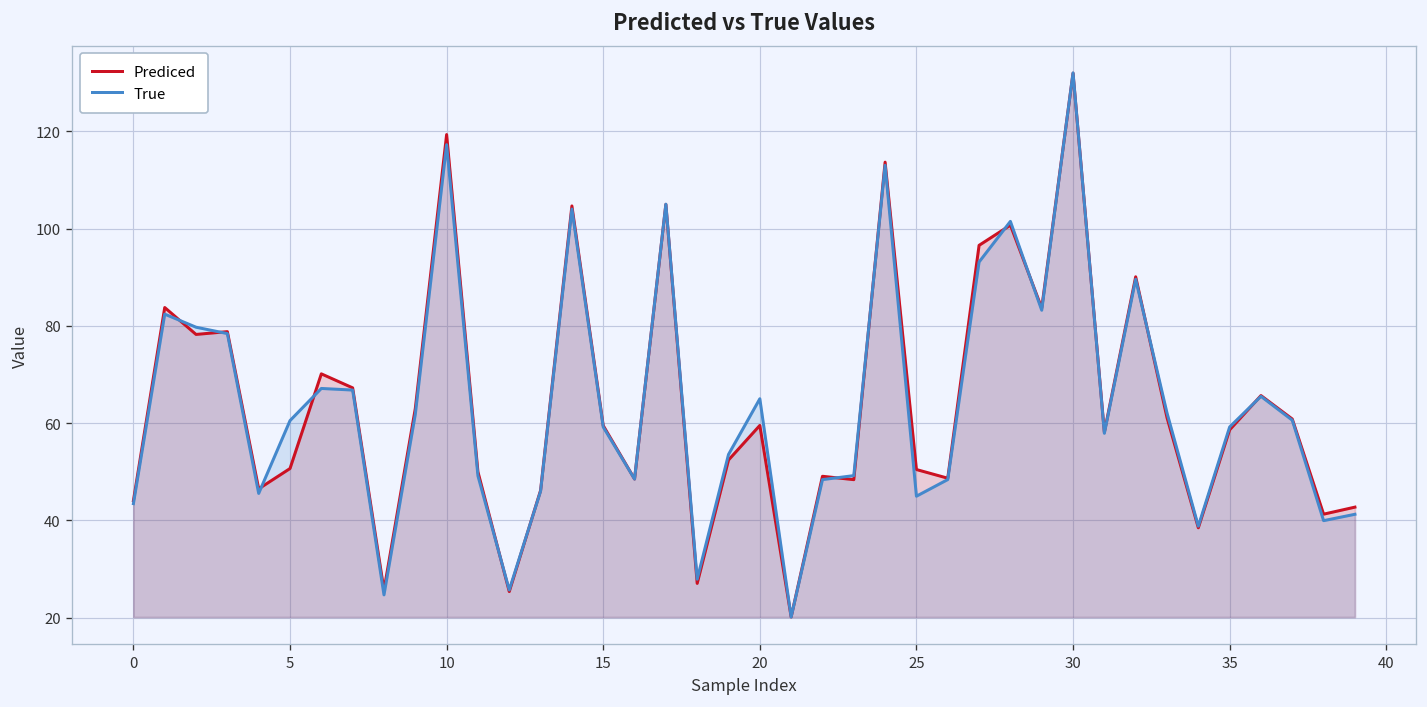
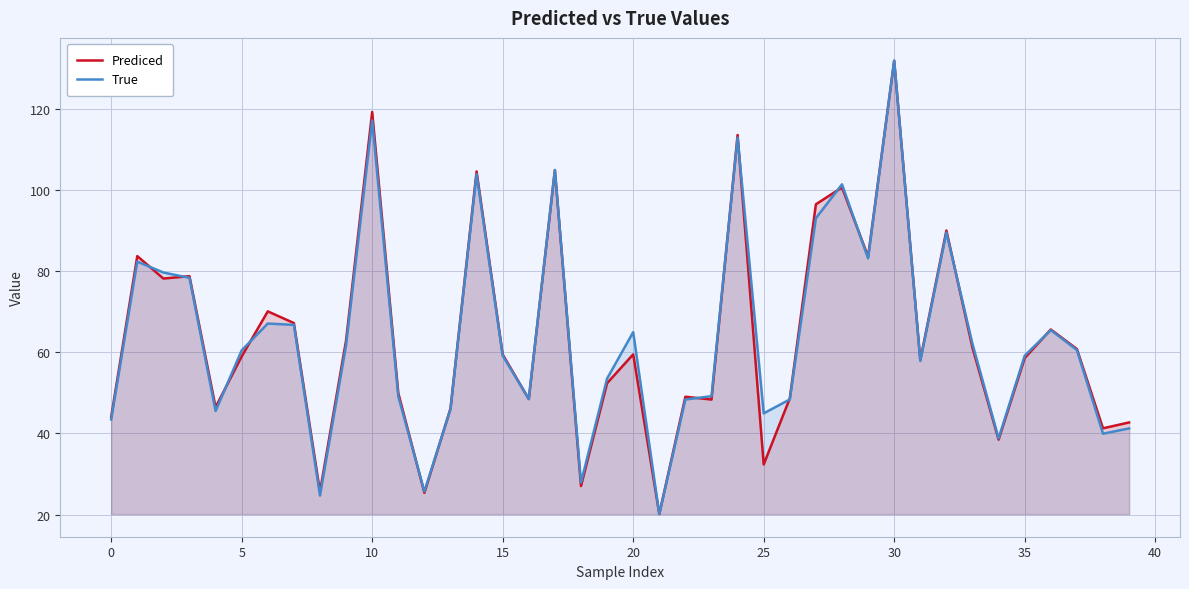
Prediced, 5: 51 -> 59
Prediced, 25: 50 -> 32
